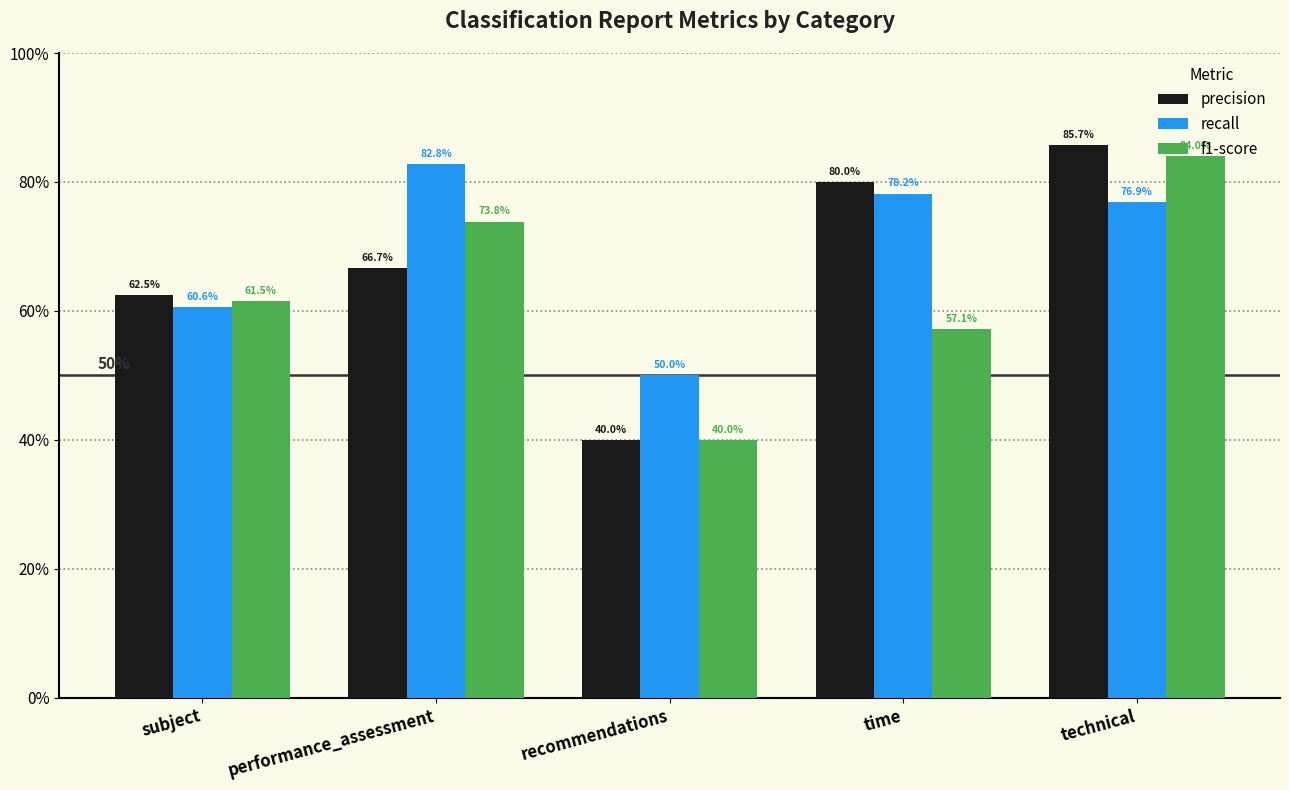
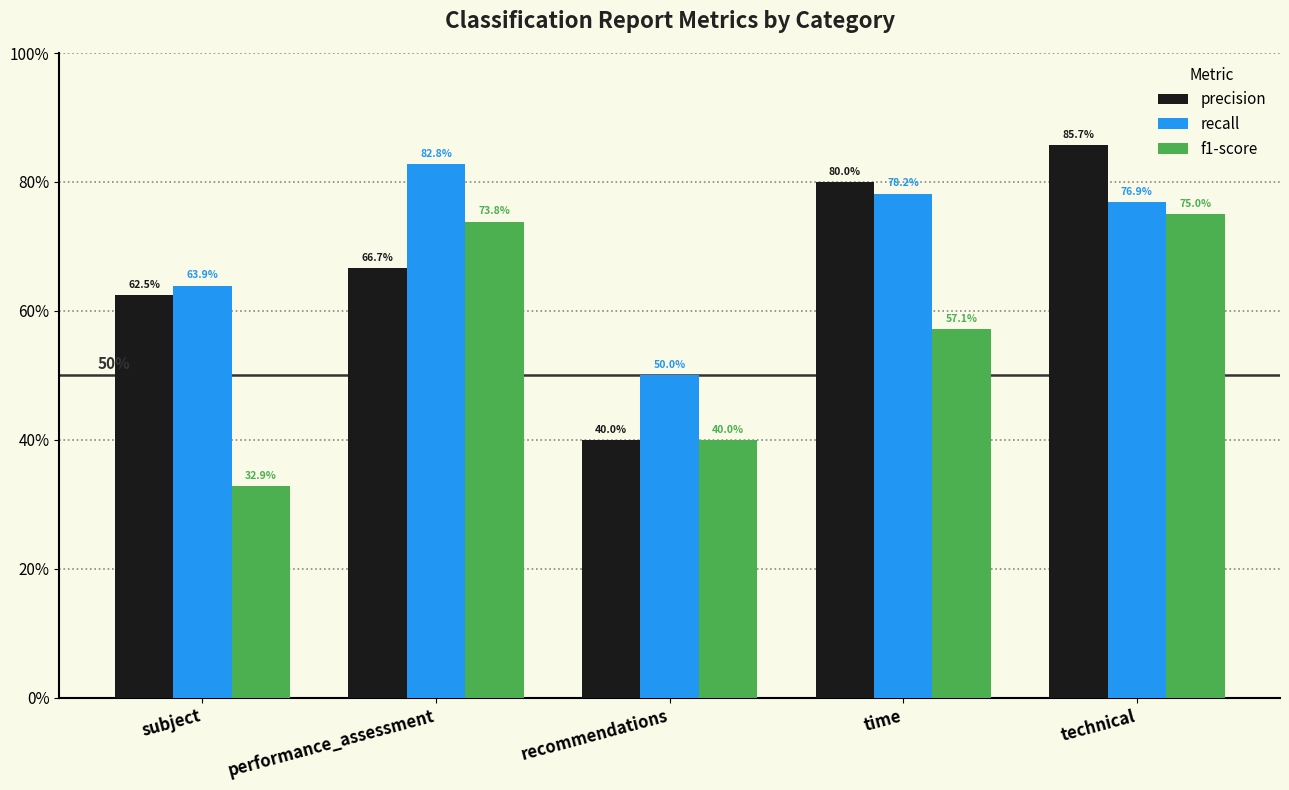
recall, subject: 60.6% -> 63.9%
f1-score, subject: 61.5% -> 32.9%
f1-score, technical: 84.0% -> 75.0%
